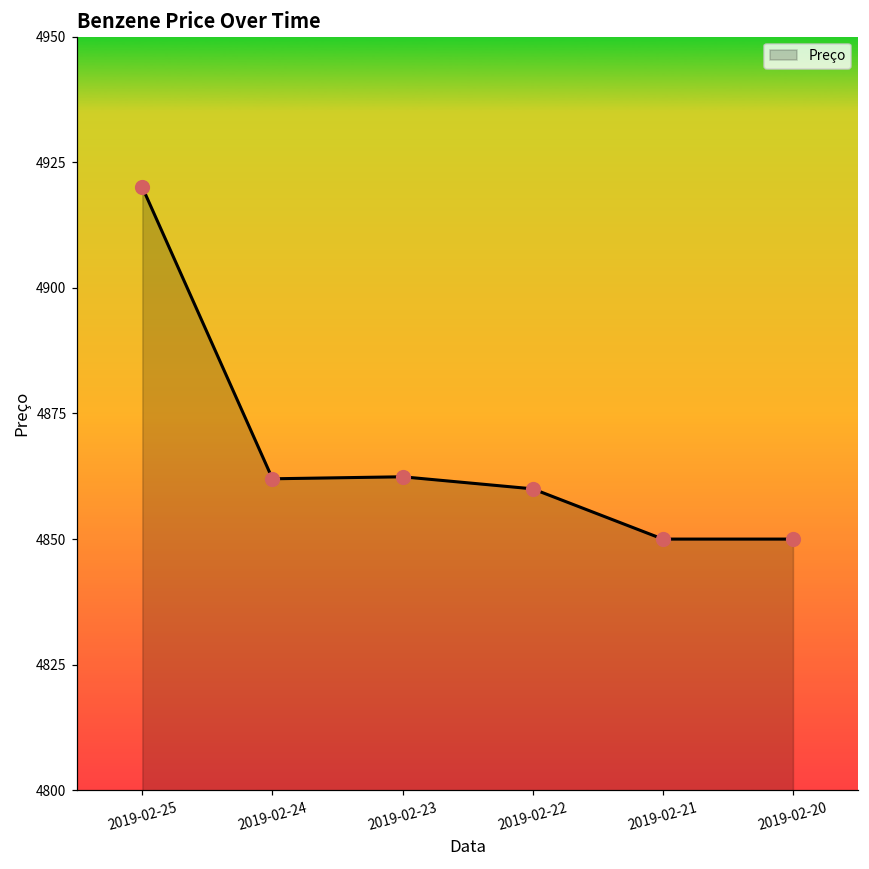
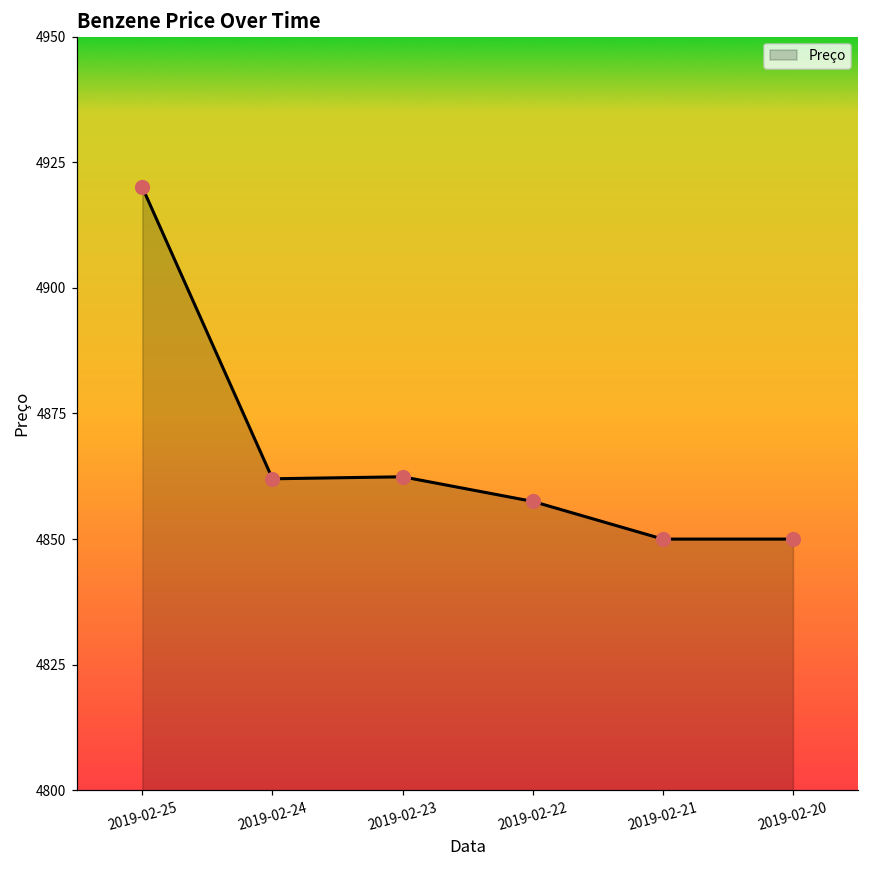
2019-02-22: 4860 -> 4858
